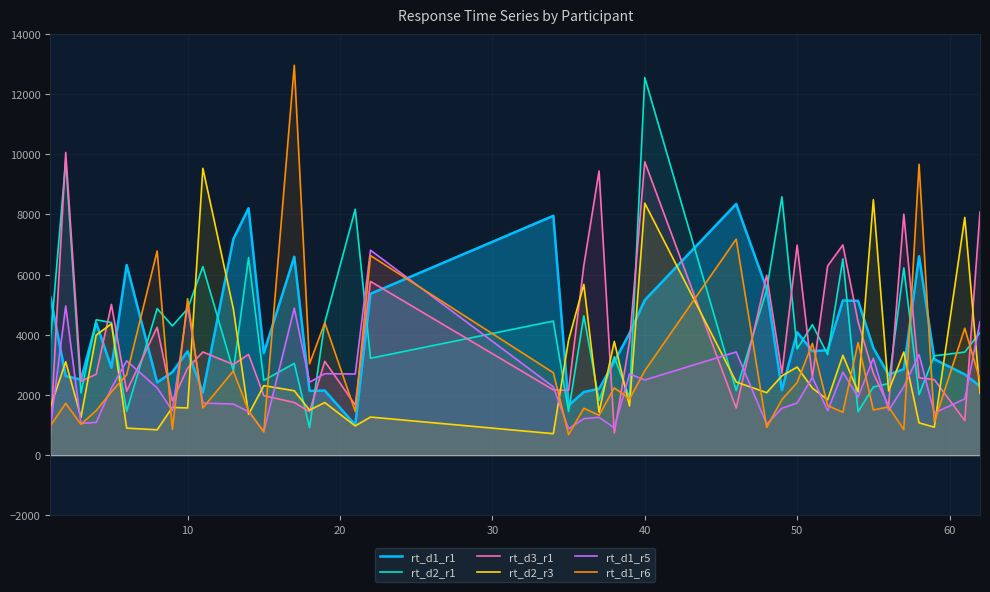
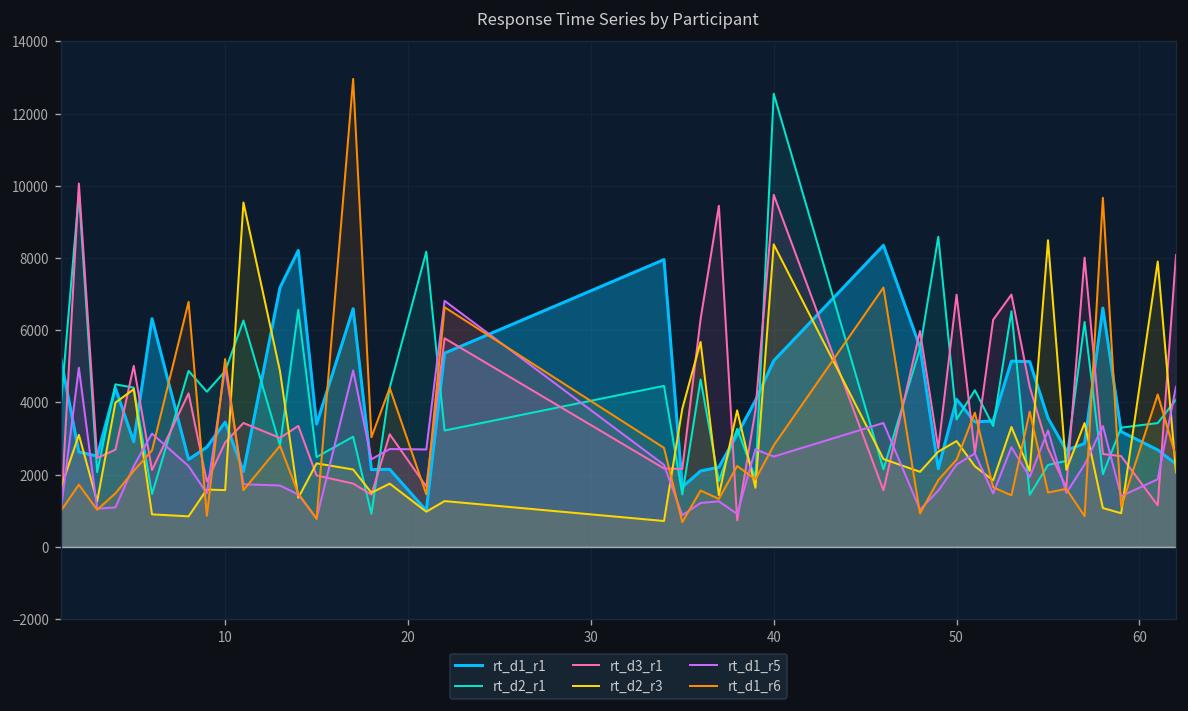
rt_d1_r5, 50: 1700 -> 2300
